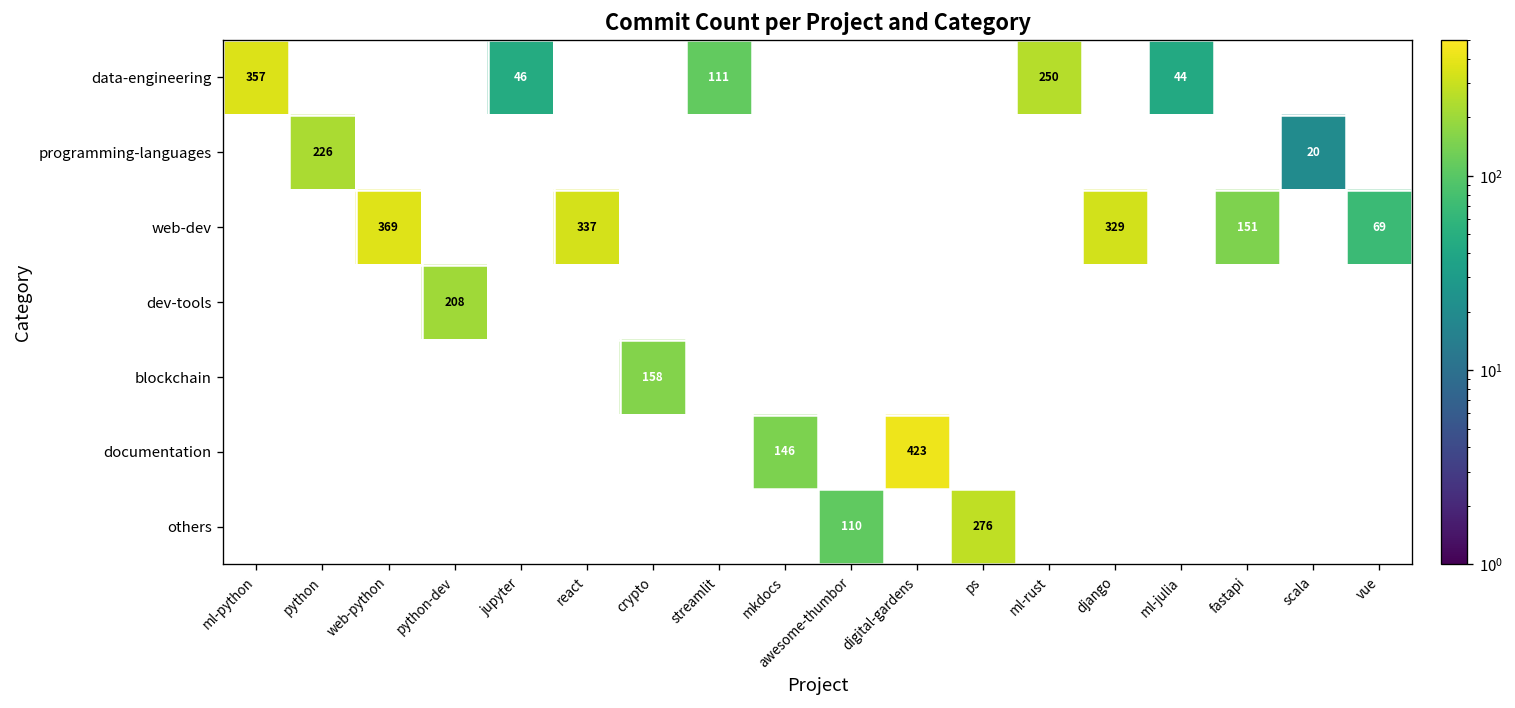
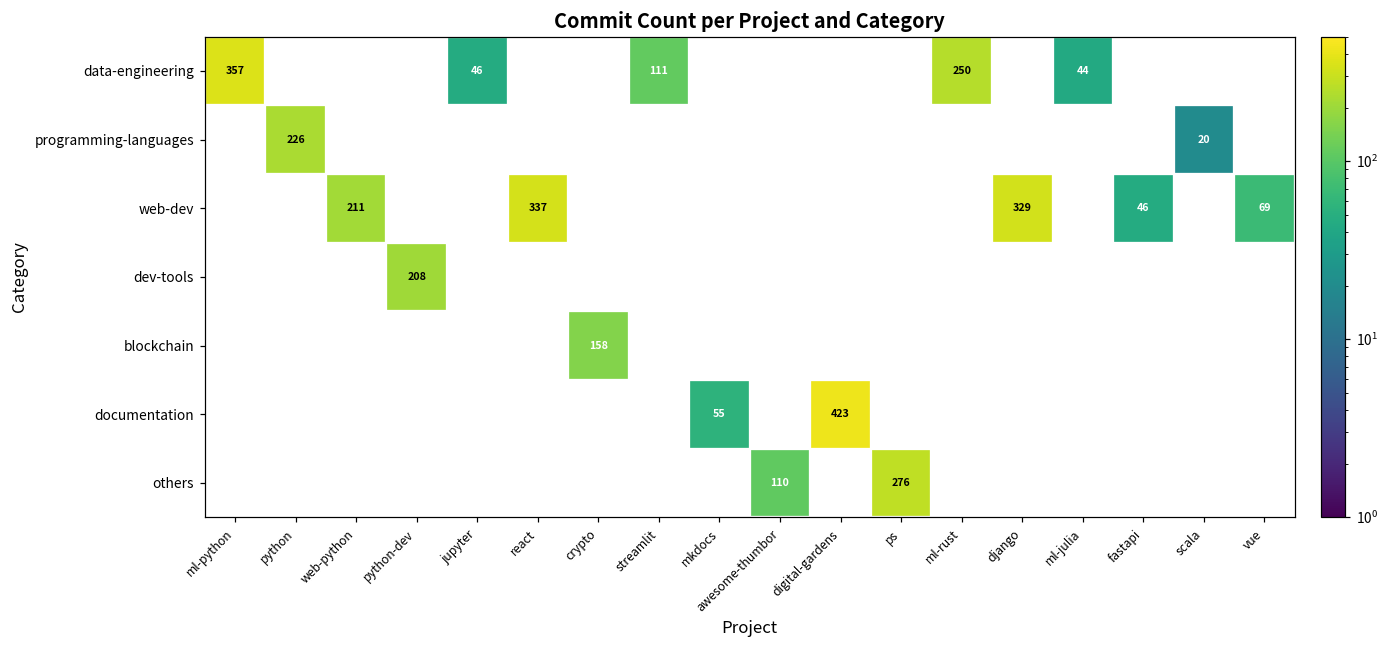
web-dev, web-python: 369 -> 211
web-dev, fastapi: 151 -> 46
documentation, mkdocs: 146 -> 55
